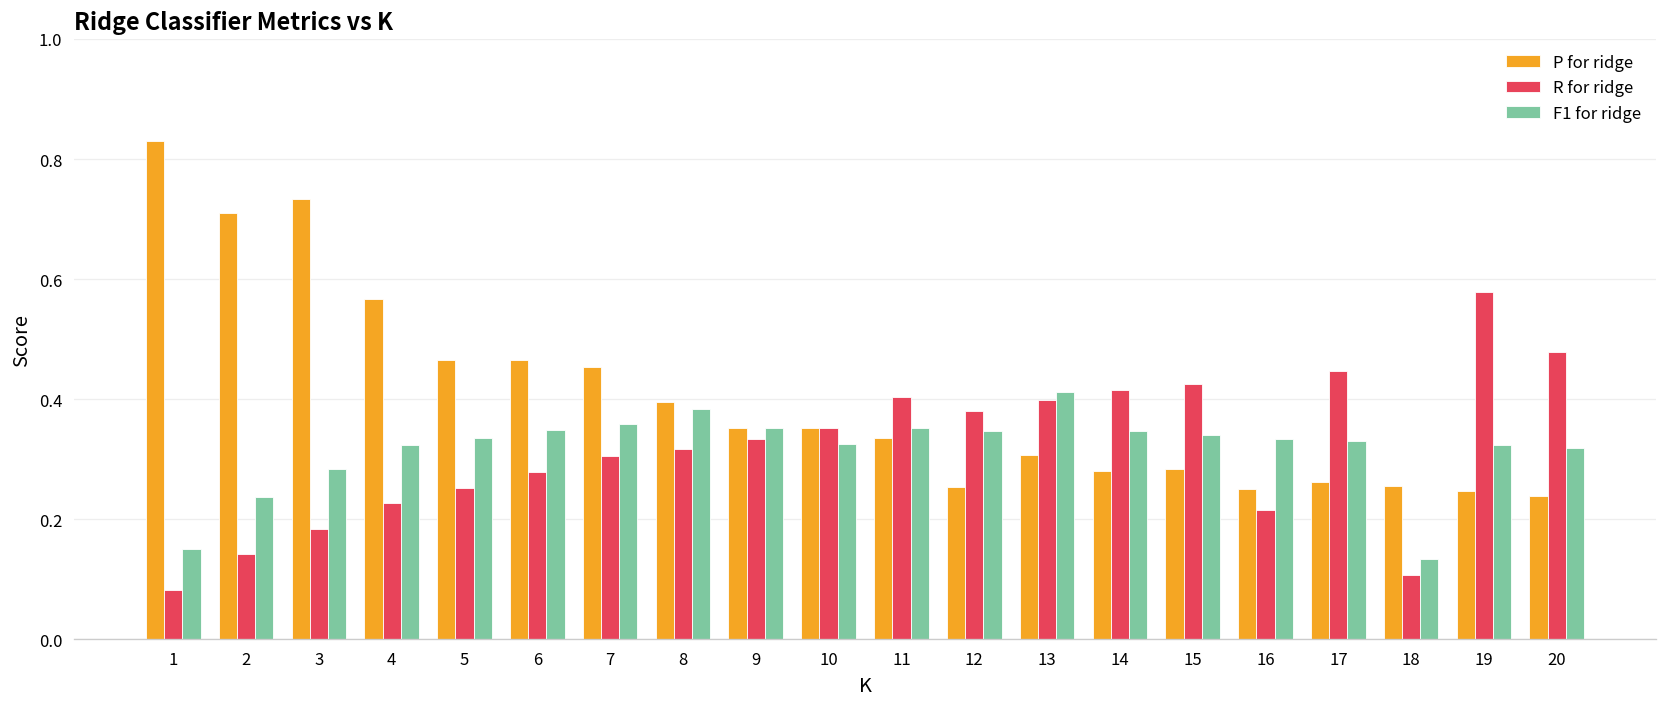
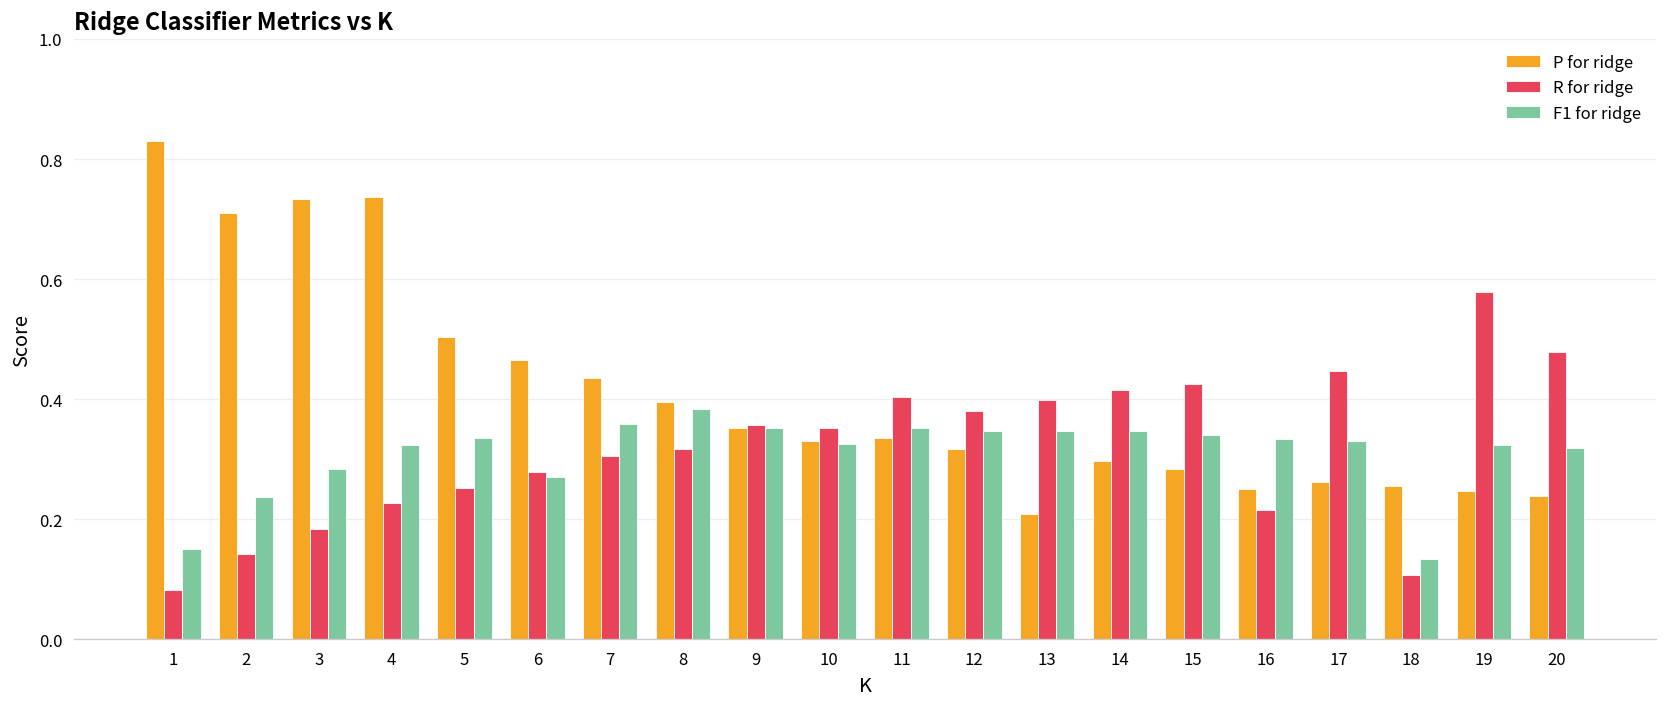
P for ridge, 4: 0.57 -> 0.74
P for ridge, 5: 0.47 -> 0.50
F1 for ridge, 6: 0.35 -> 0.27
P for ridge, 7: 0.45 -> 0.44
R for ridge, 9: 0.33 -> 0.36
P for ridge, 10: 0.35 -> 0.33
P for ridge, 12: 0.25 -> 0.32
P for ridge, 13: 0.31 -> 0.21
F1 for ridge, 13: 0.41 -> 0.35
P for ridge, 14: 0.28 -> 0.30
